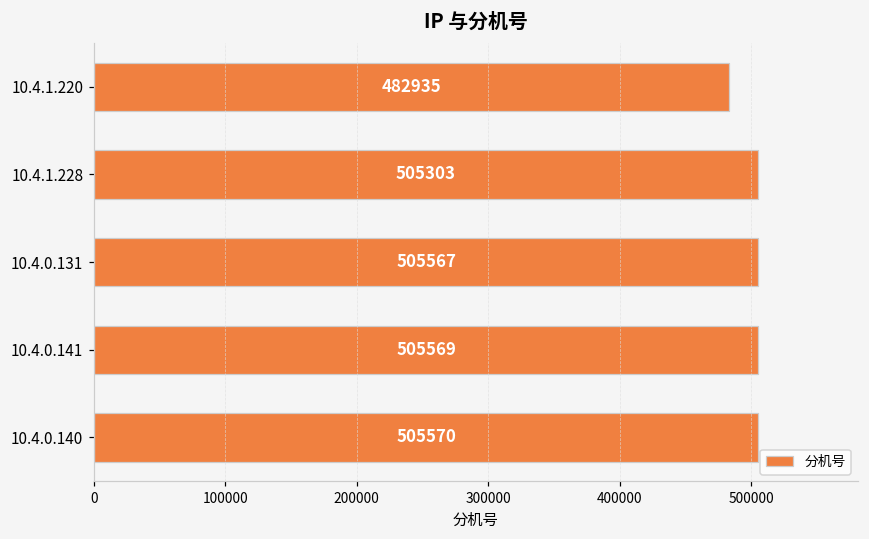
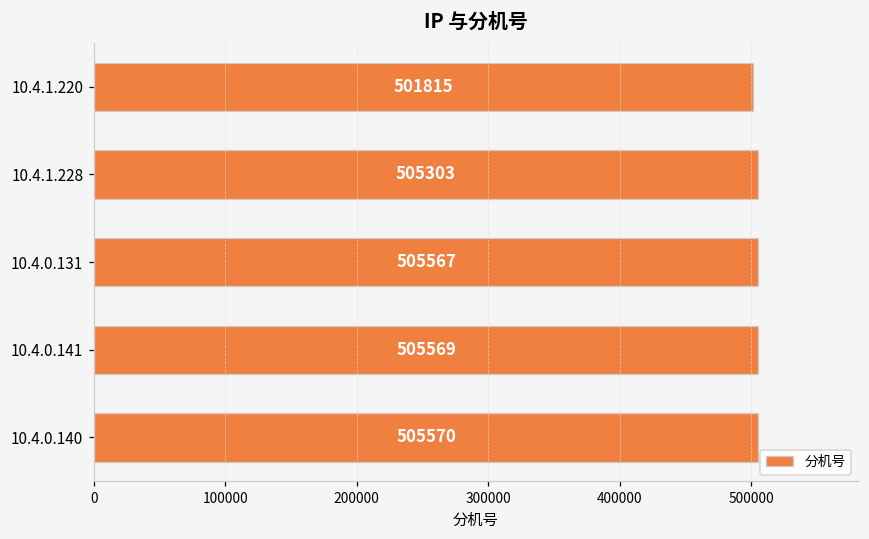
10.4.1.220: 482935 -> 501815
